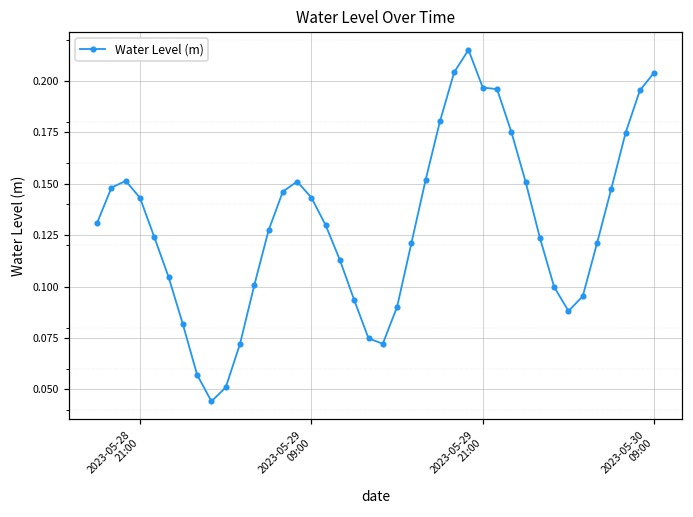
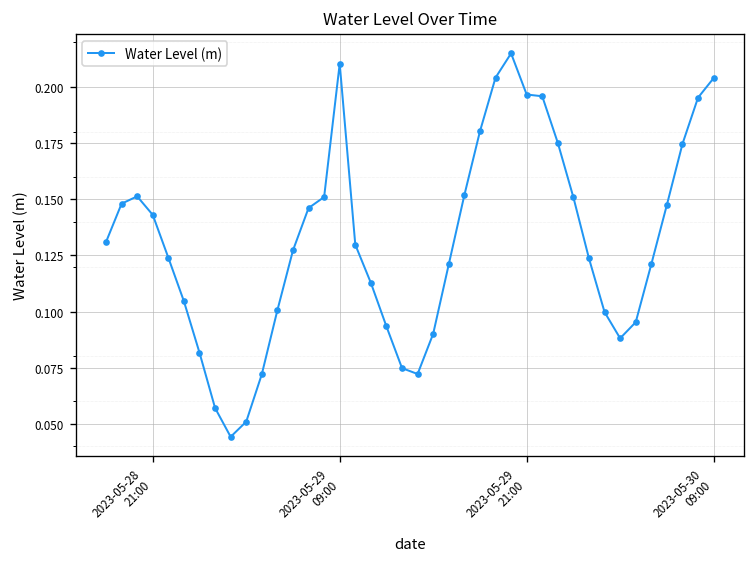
2023-05-29 09:00: 0.143 -> 0.210
